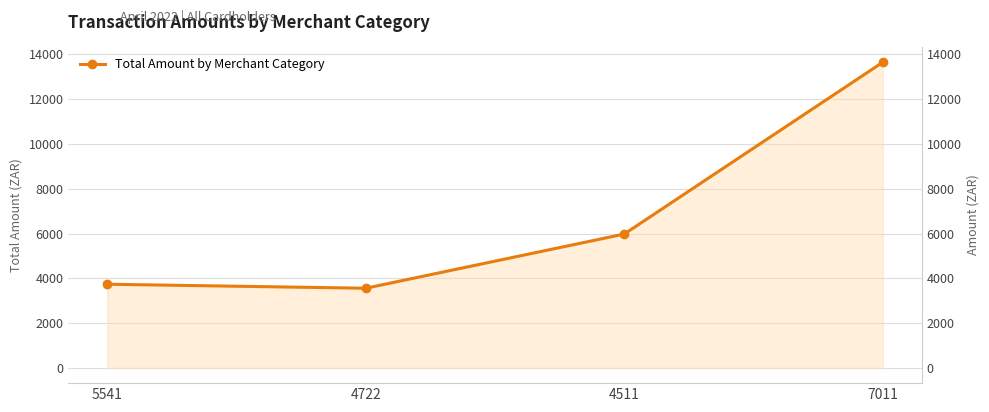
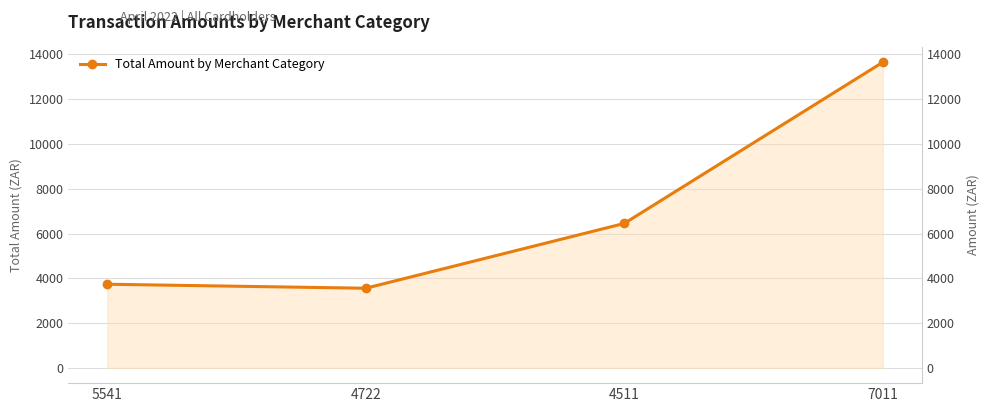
4511: 6000 -> 6500
